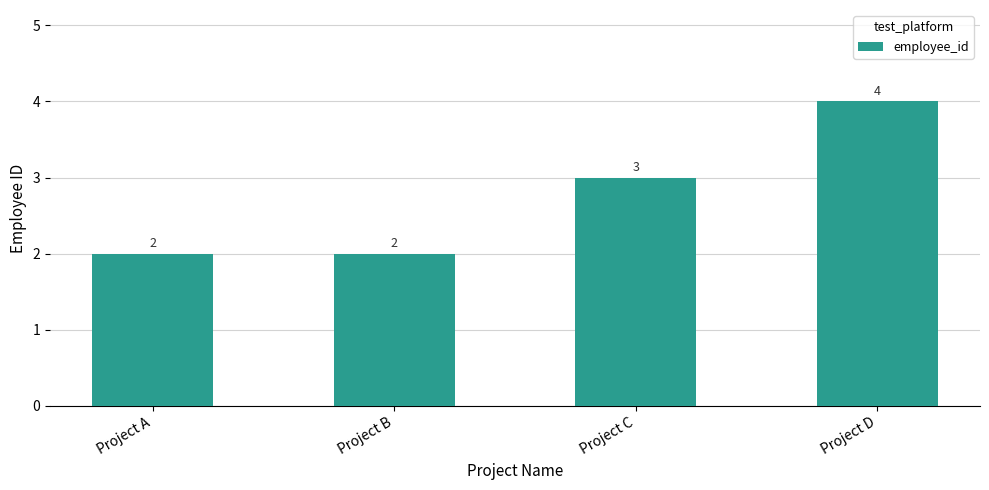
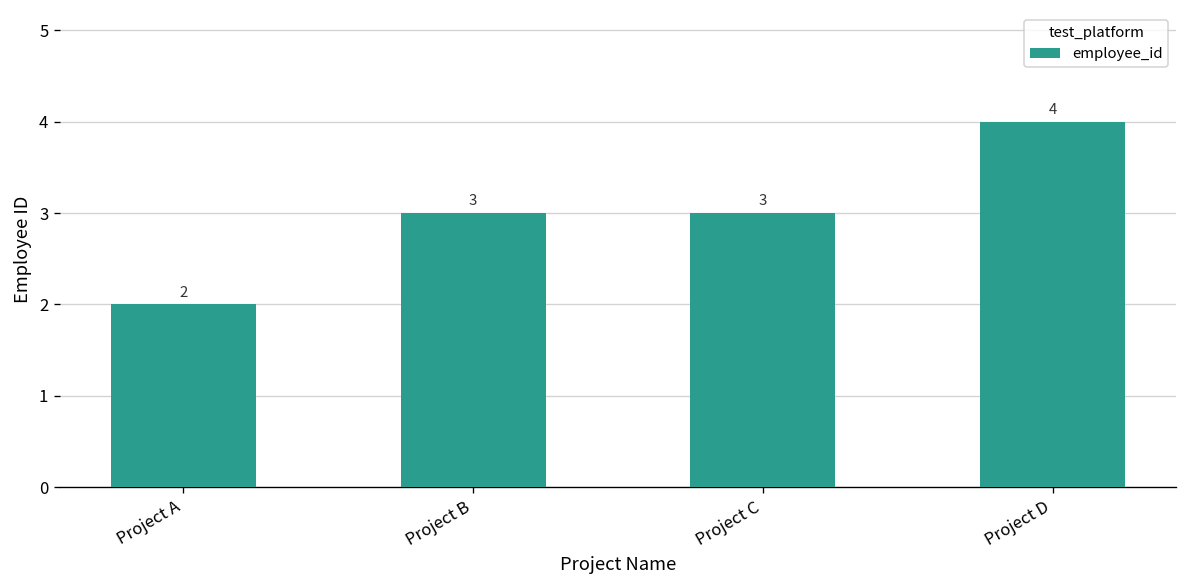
Project B: 2 -> 3
